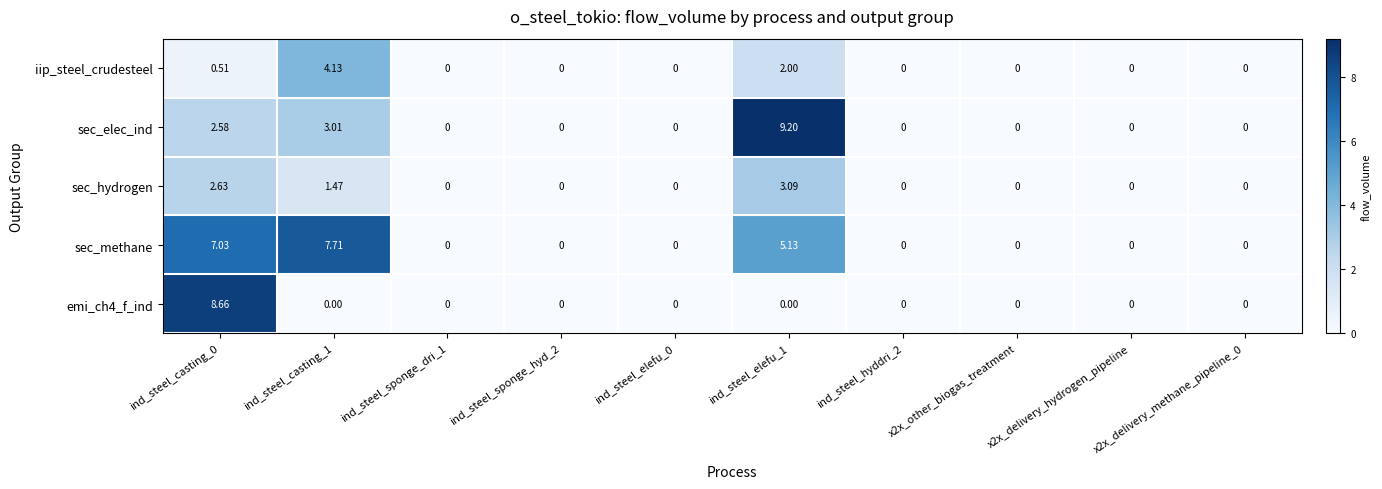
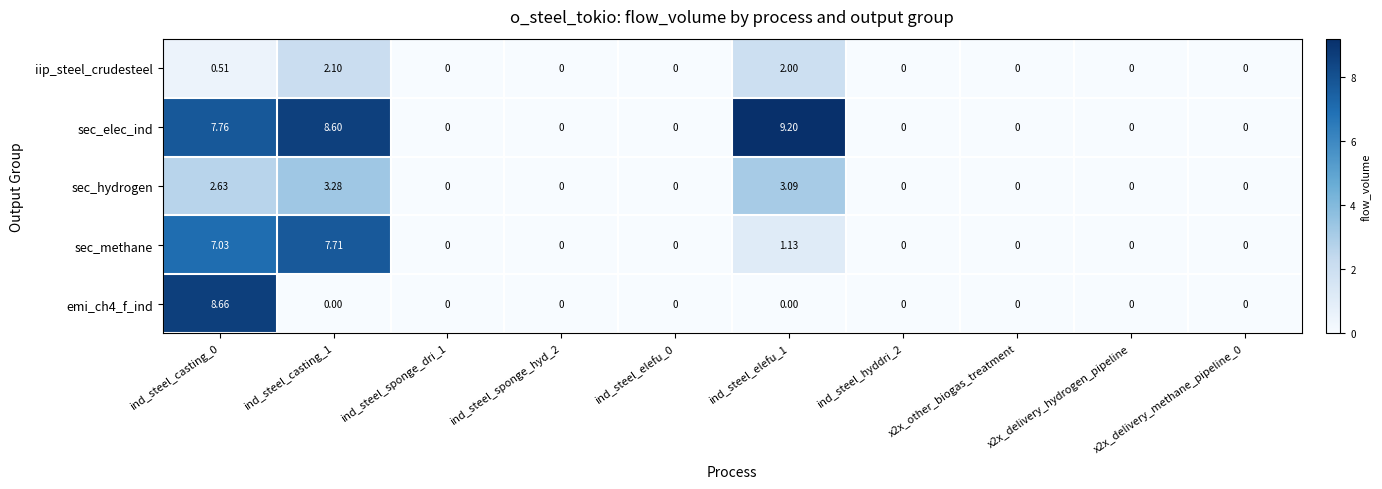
iip_steel_crudesteel, ind_steel_casting_1: 4.13 -> 2.10
sec_elec_ind, ind_steel_casting_0: 2.58 -> 7.76
sec_elec_ind, ind_steel_casting_1: 3.01 -> 8.60
sec_hydrogen, ind_steel_casting_1: 1.47 -> 3.28
sec_methane, ind_steel_elefu_1: 5.13 -> 1.13
